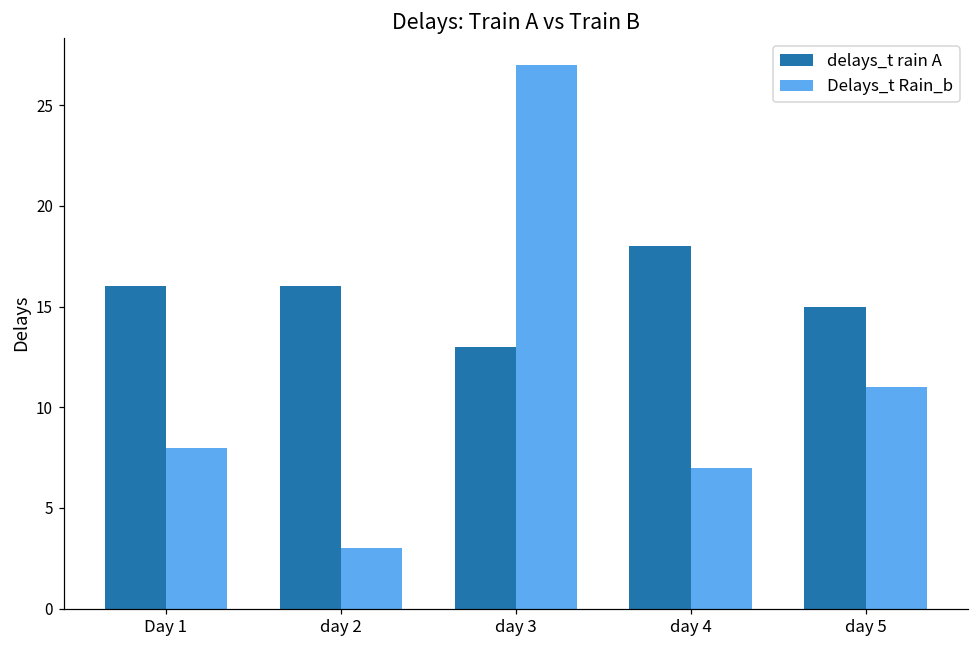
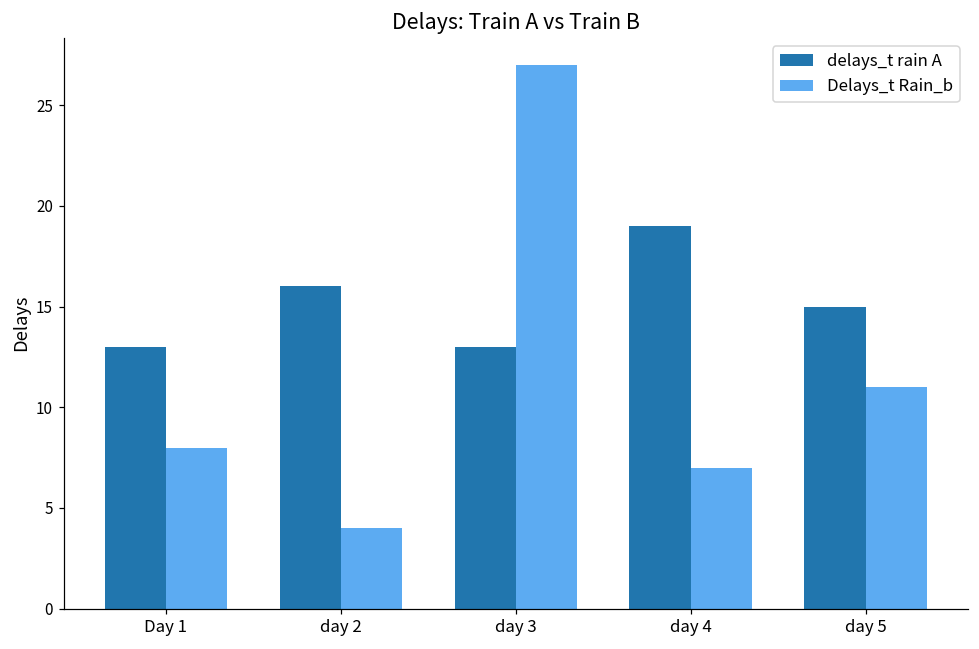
delays_t rain A, Day 1: 16 -> 13
Delays_t Rain_b, day 2: 3 -> 4
delays_t rain A, day 4: 18 -> 19
